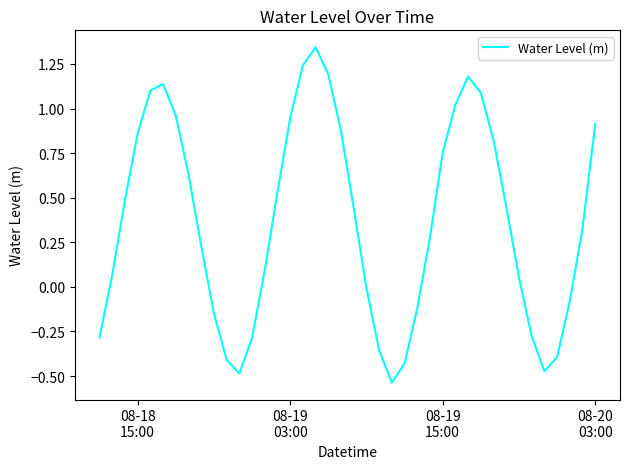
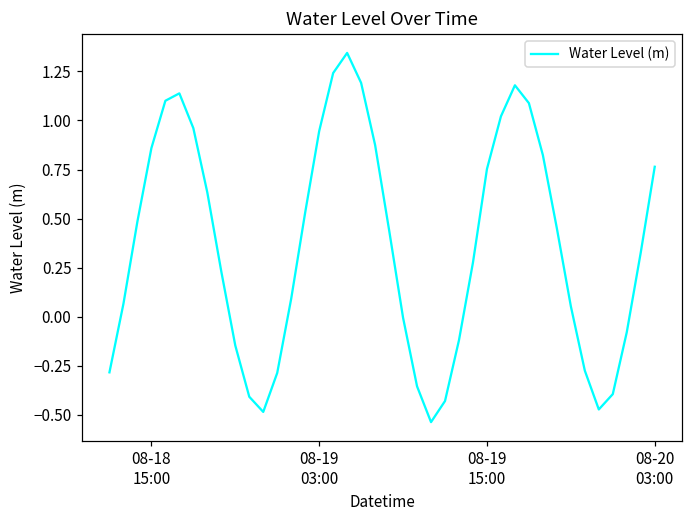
08-20 03:00: 0.91 -> 0.76
